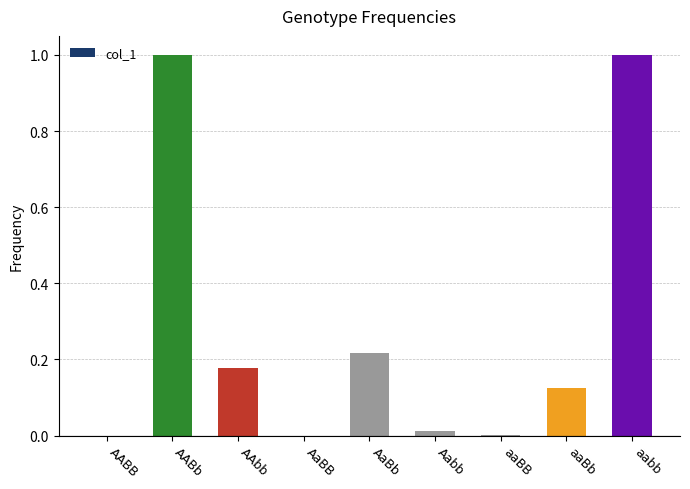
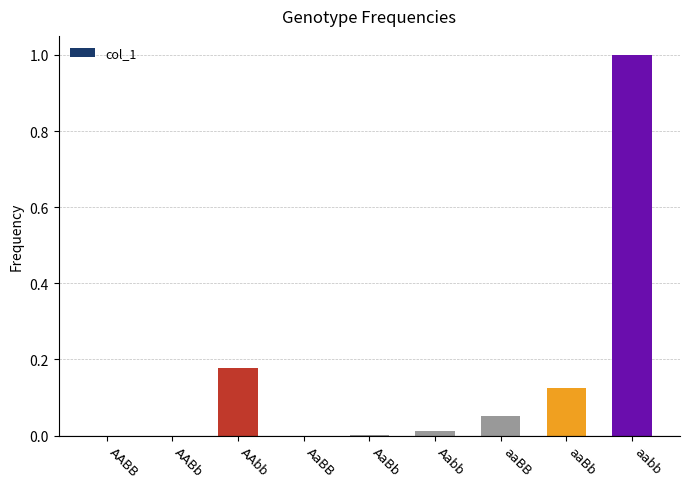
AABb: 1 -> 0
AaBb: 0.22 -> 0.00
aaBB: 0.00 -> 0.05
